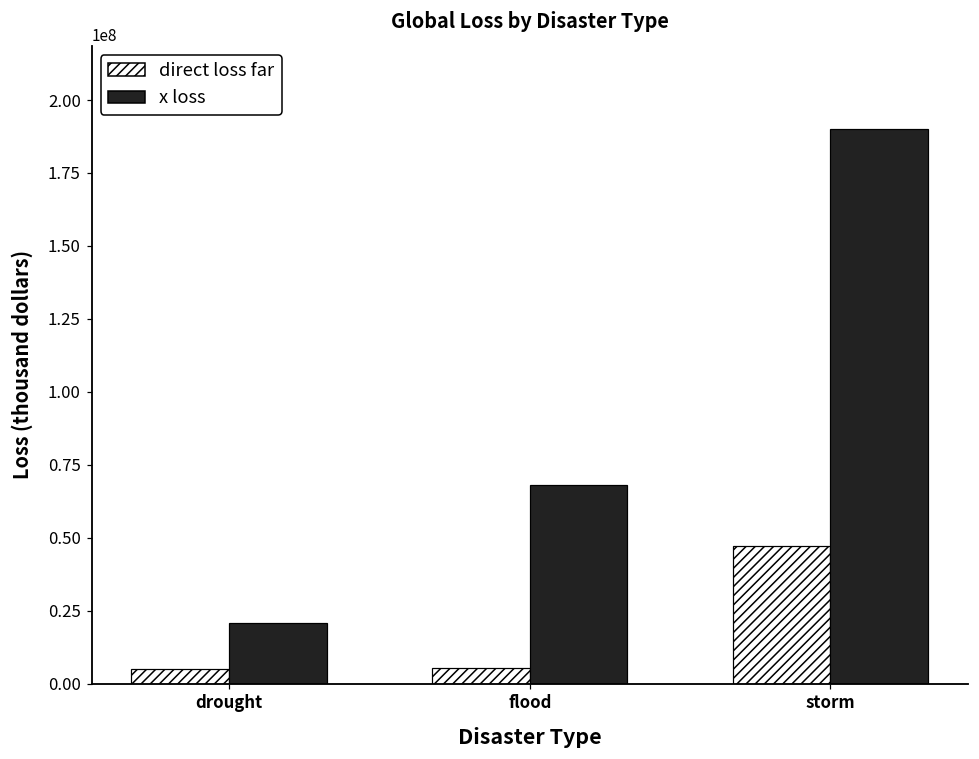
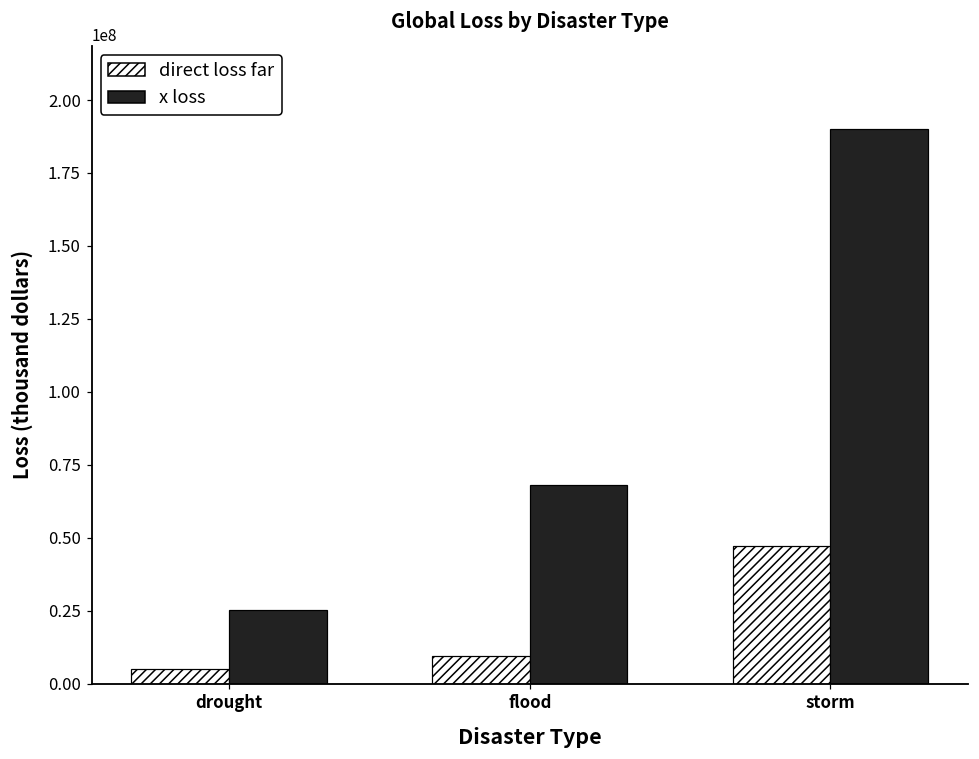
x loss, drought: 21000000 -> 25000000
direct loss far, flood: 5000000 -> 9000000
